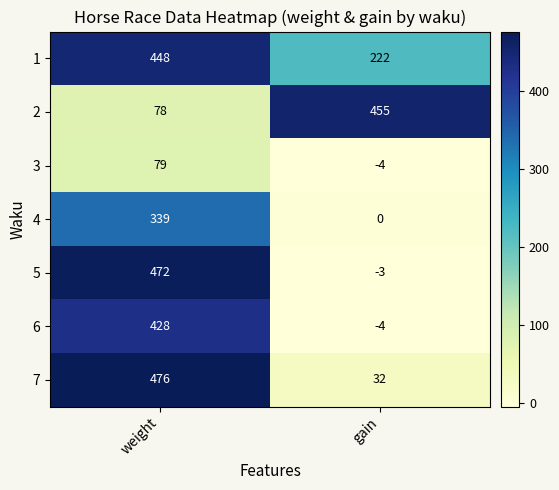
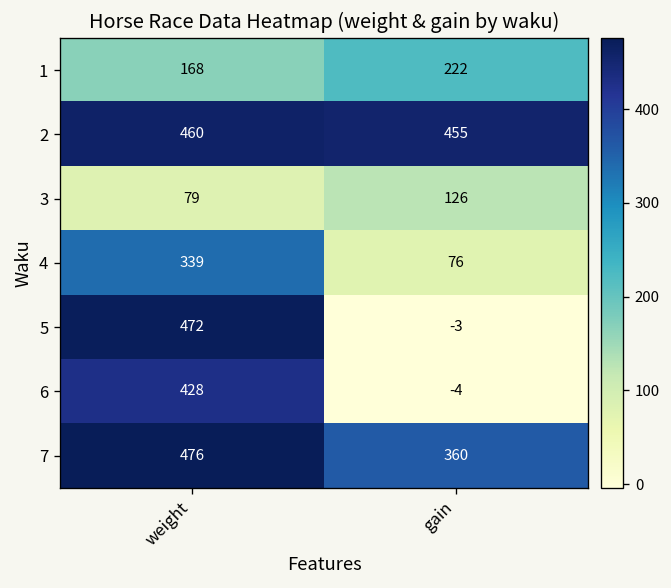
1, weight: 448 -> 168
2, weight: 78 -> 460
3, gain: -4 -> 126
4, gain: 0 -> 76
7, gain: 32 -> 360
